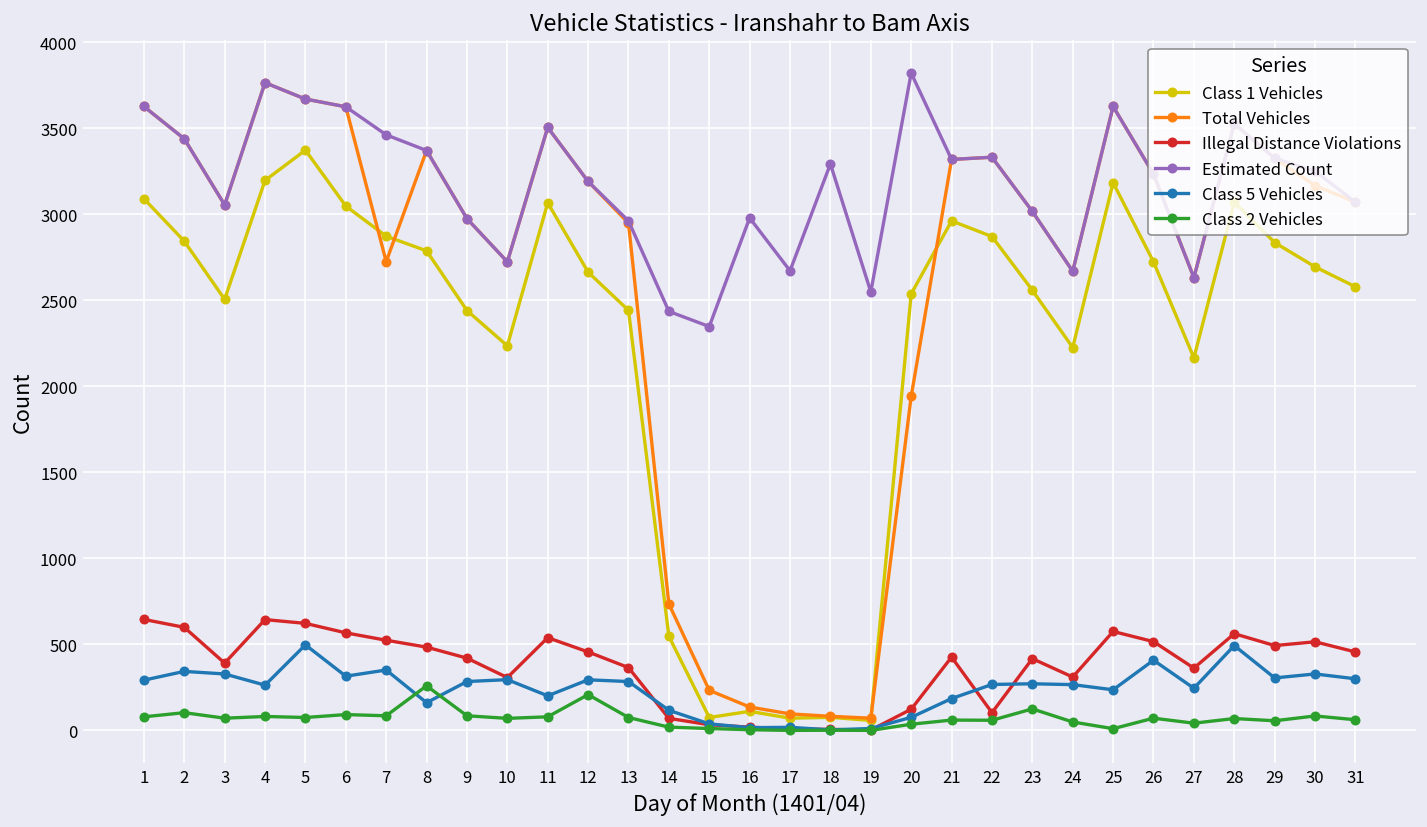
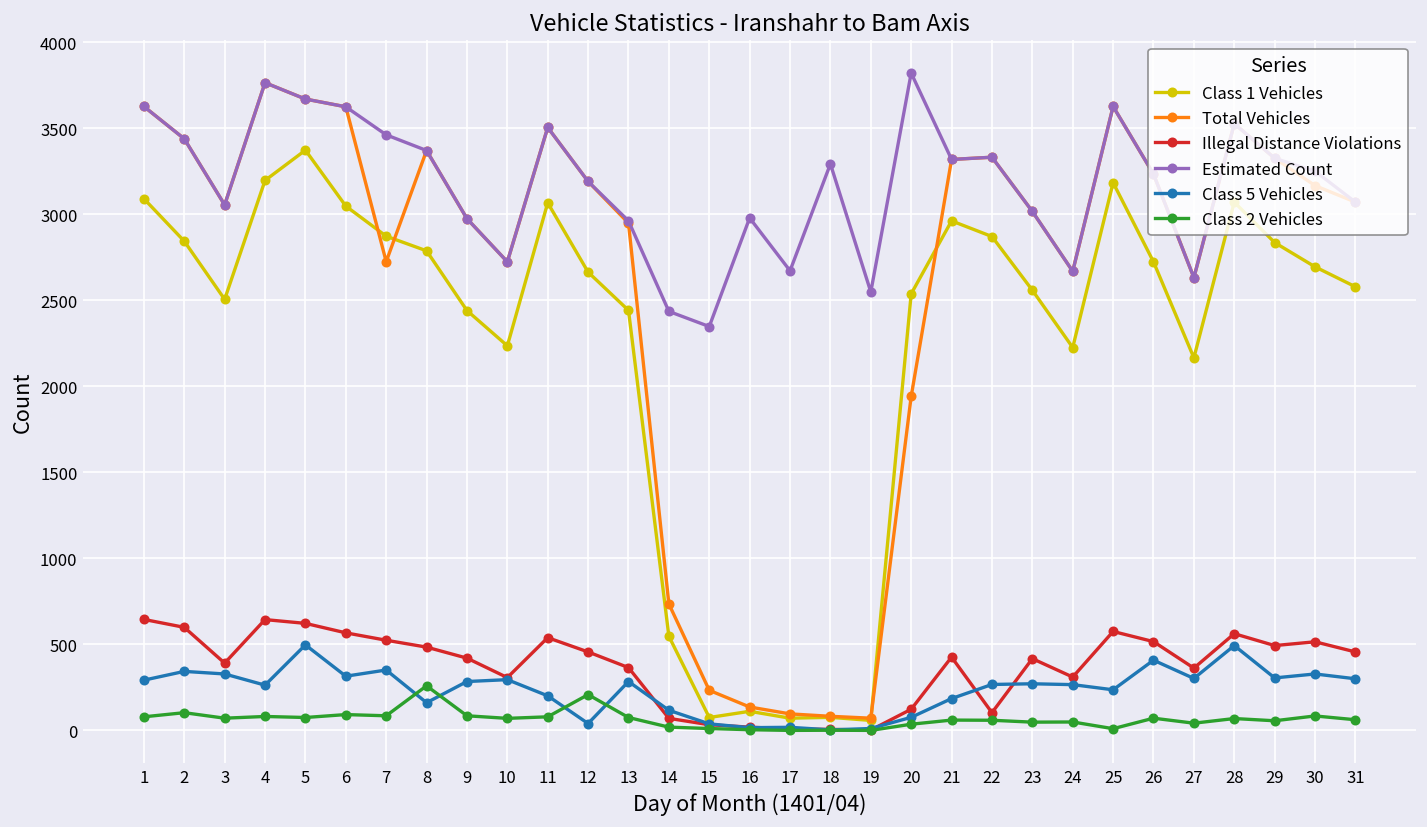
Class 5 Vehicles, 12: 290 -> 40
Class 2 Vehicles, 23: 130 -> 50
Class 5 Vehicles, 27: 250 -> 300
